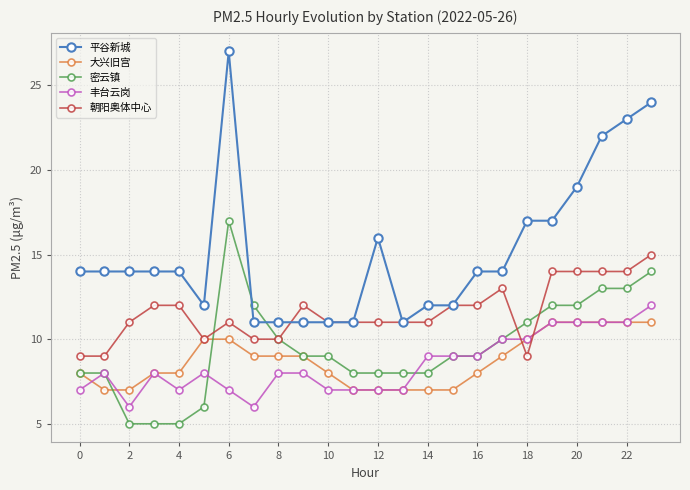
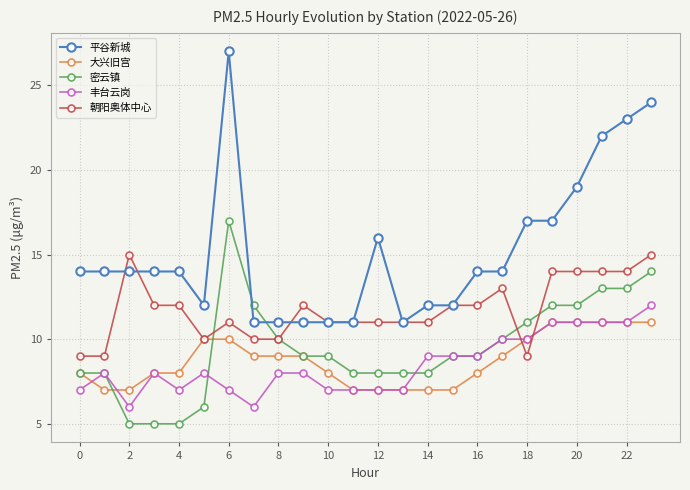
朝阳奥体中心, 2: 11 -> 15
